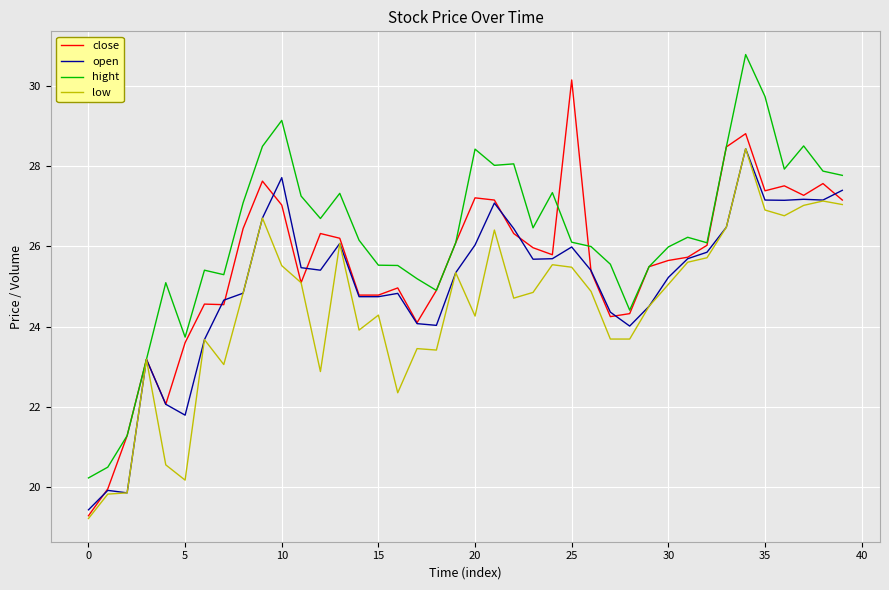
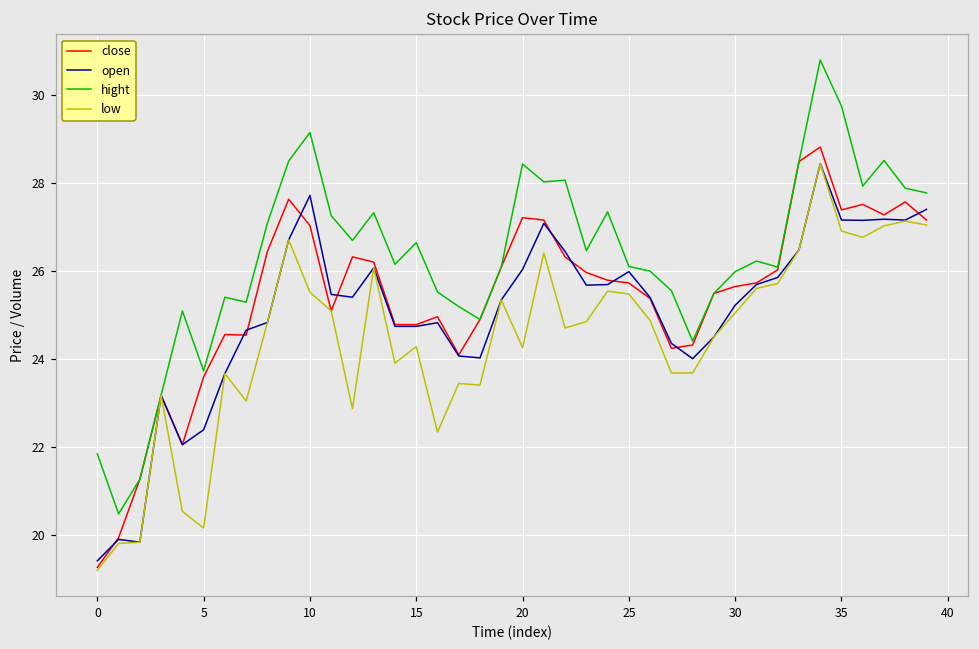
hight, 0: 20.2 -> 21.9
open, 5: 21.8 -> 22.4
hight, 15: 25.5 -> 26.6
close, 25: 30.2 -> 25.7
